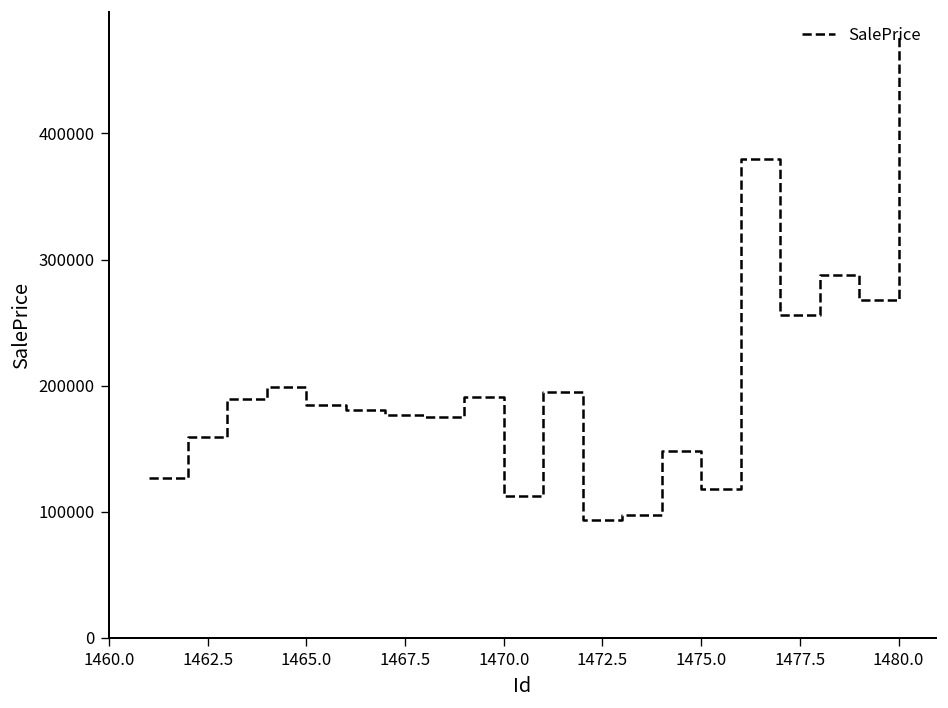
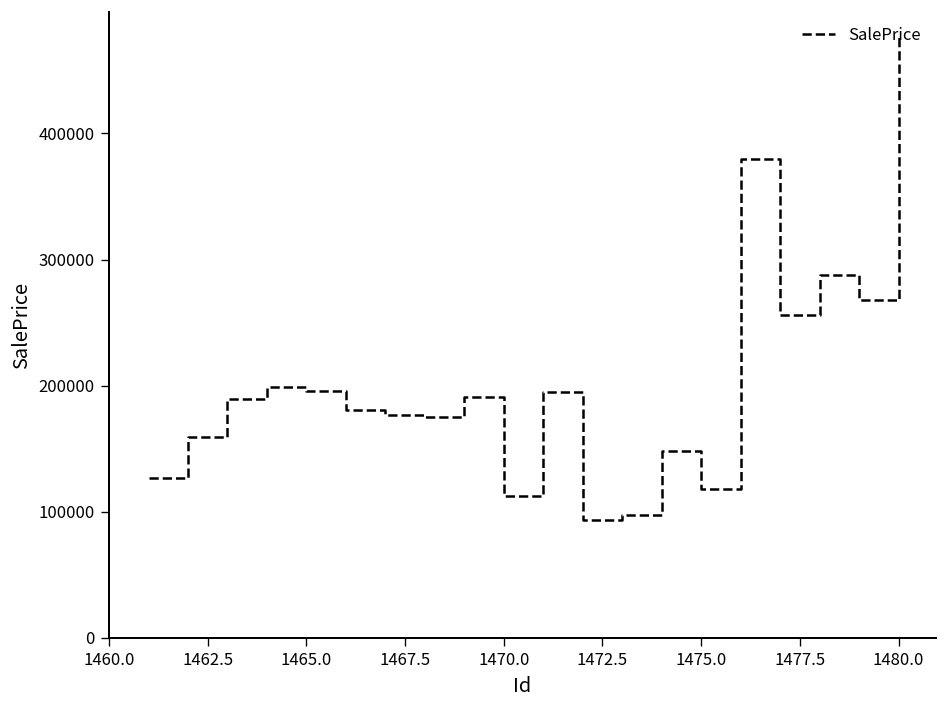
1465.0: 185000 -> 195000
